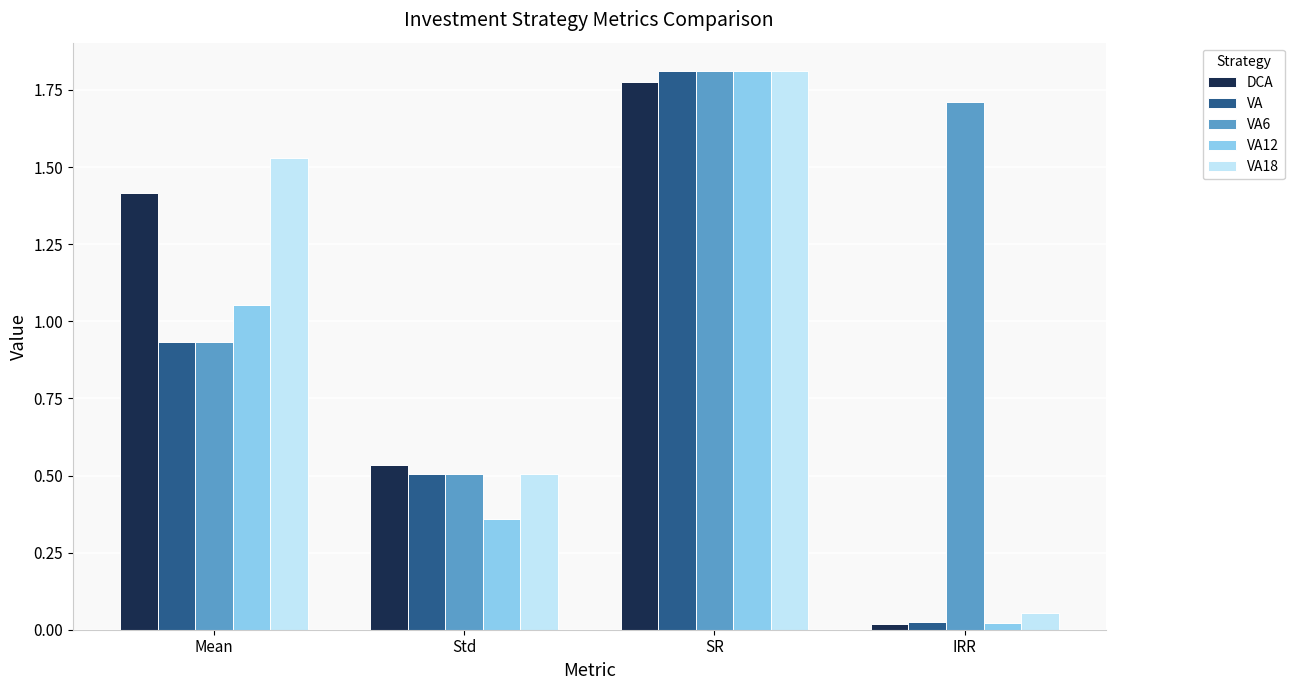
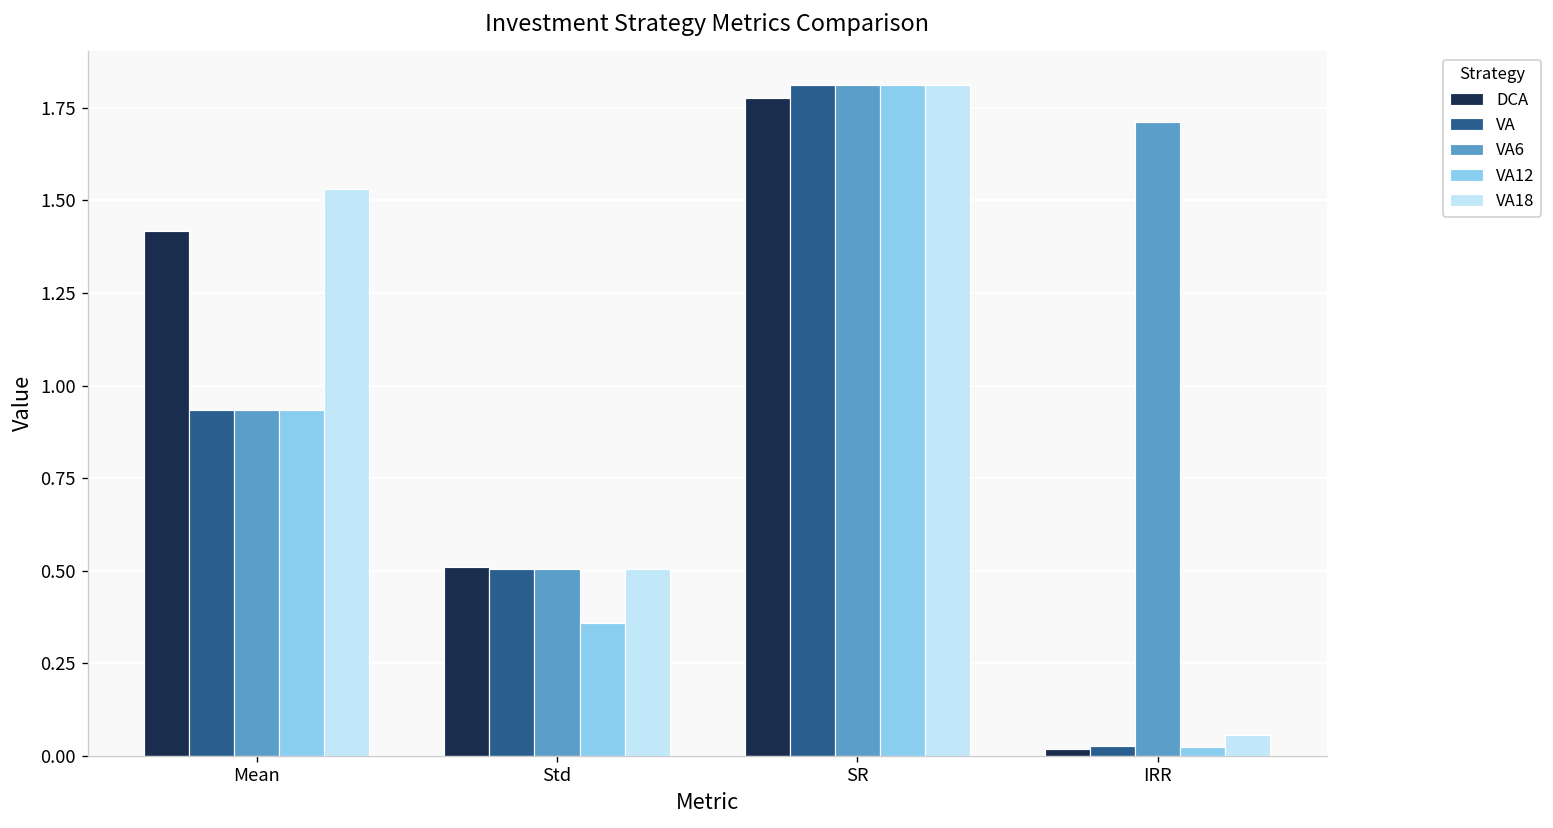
VA12, Mean: 1.05 -> 0.93
DCA, Std: 0.54 -> 0.51
